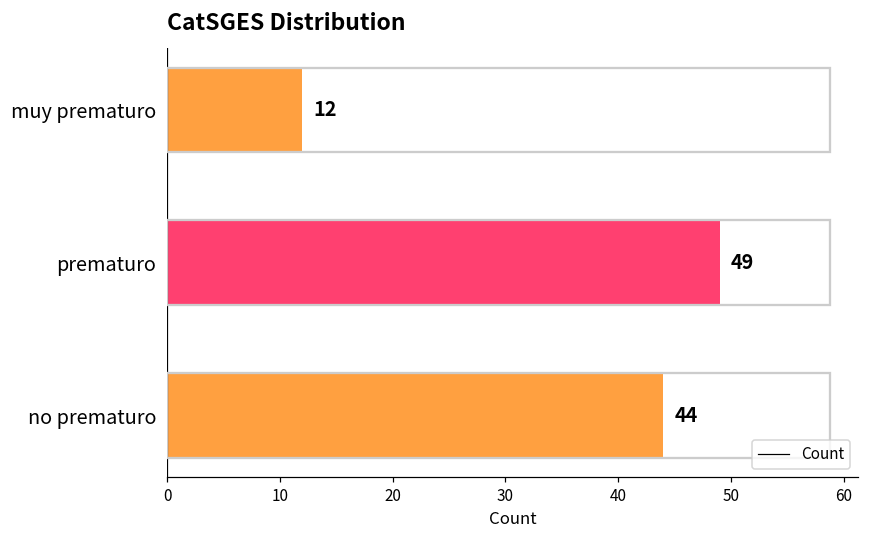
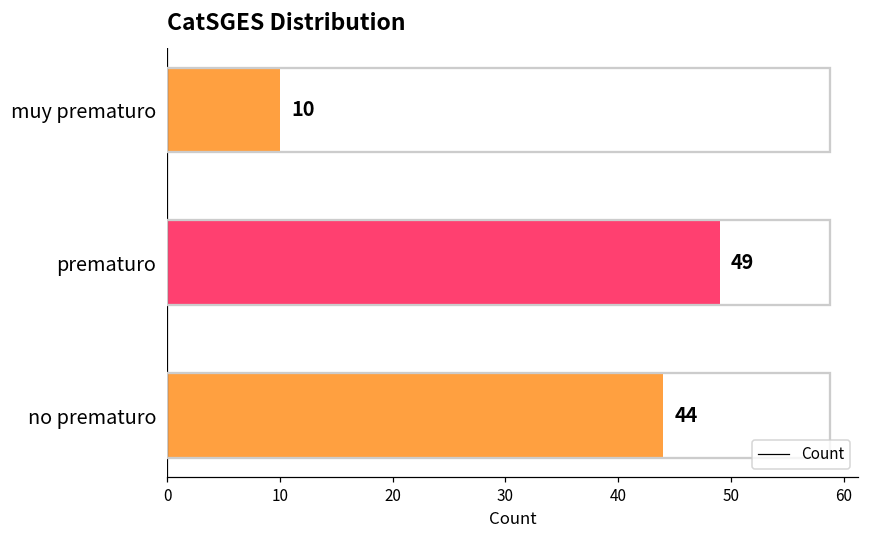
muy prematuro: 12 -> 10
